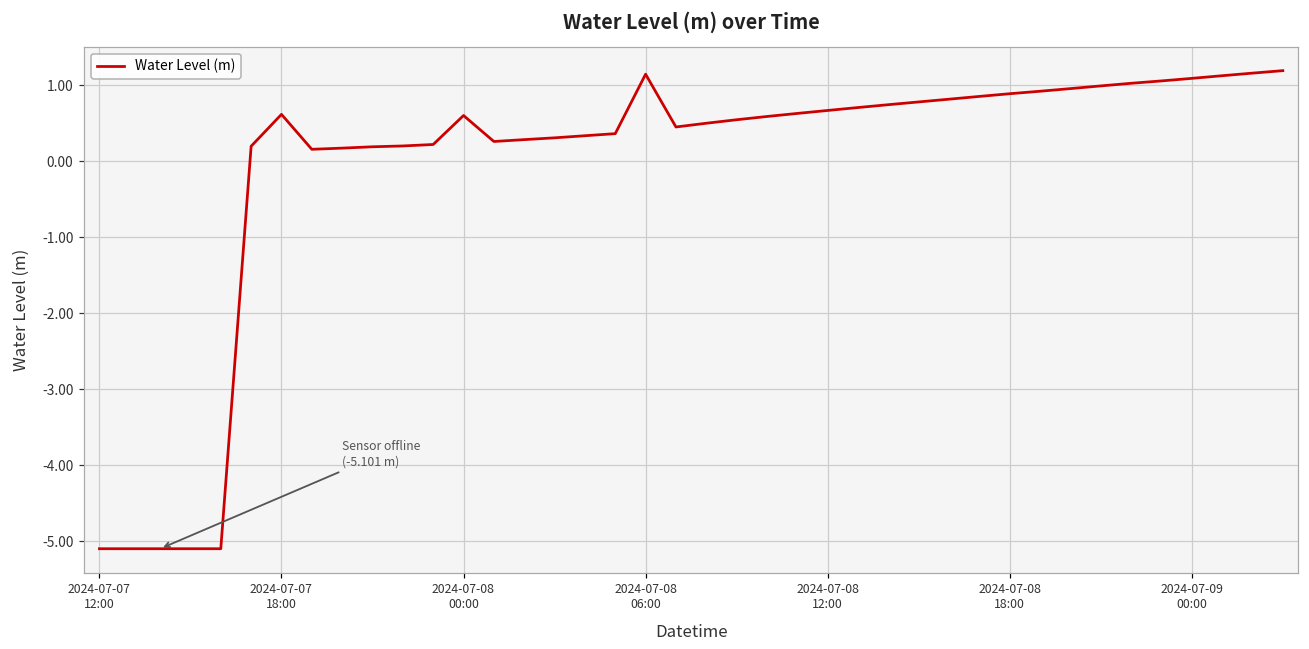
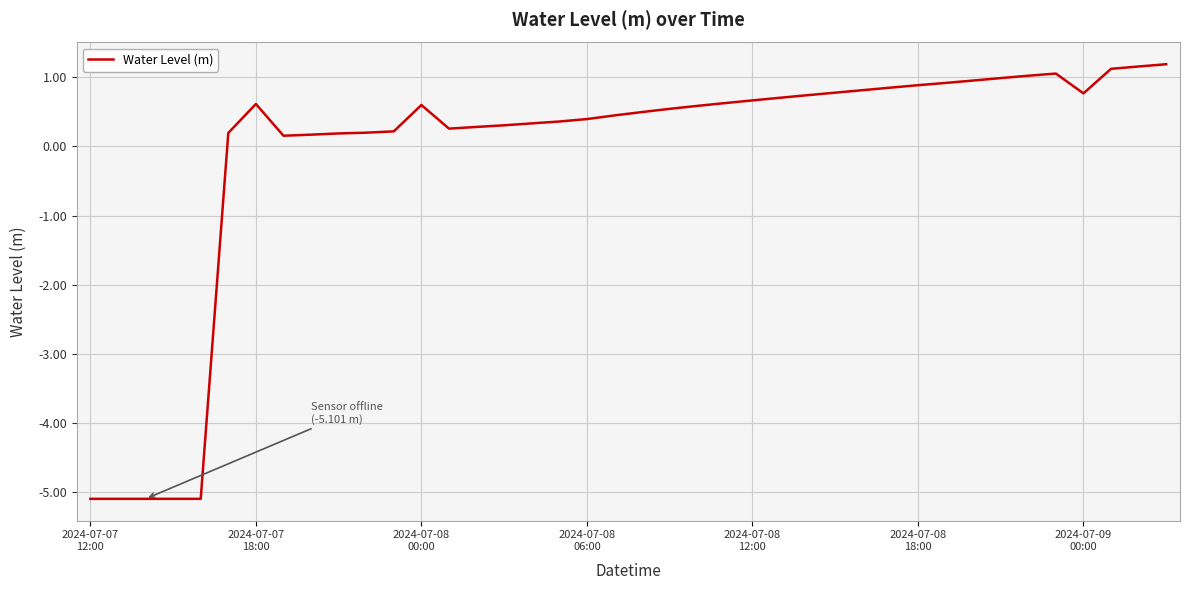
2024-07-08 06:00: 1.1 -> 0.4
2024-07-09 00:00: 1.1 -> 0.8
